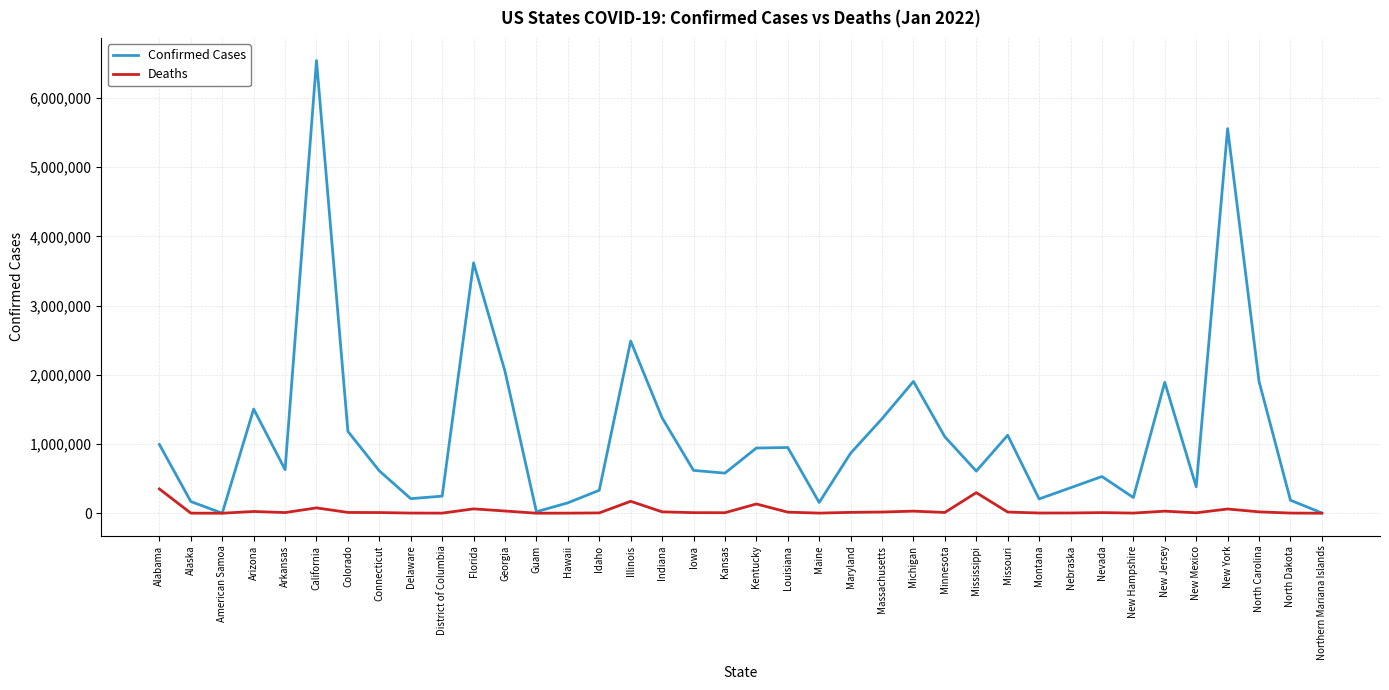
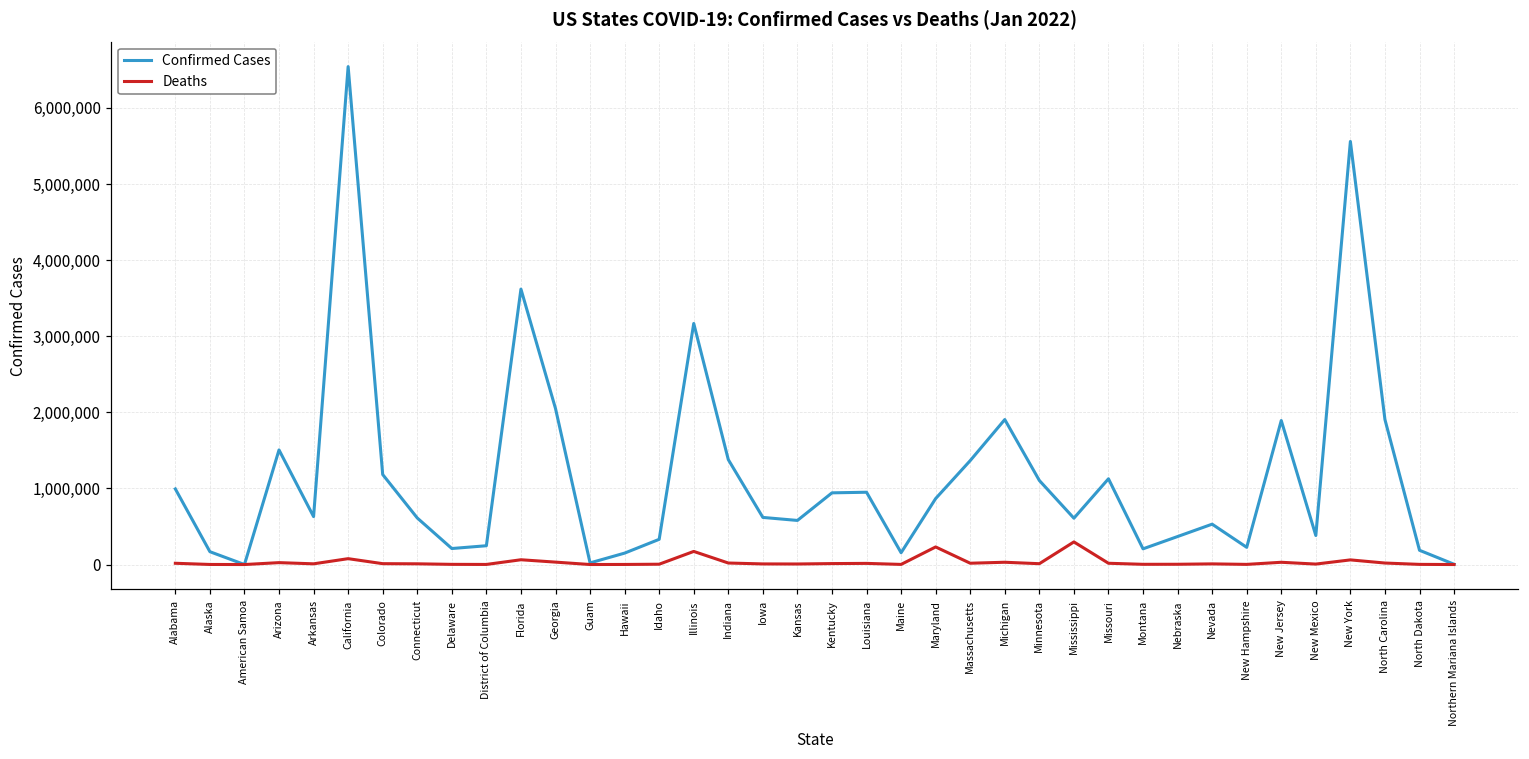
Deaths, Alabama: 400,000 -> 0
Confirmed Cases, Illinois: 2,500,000 -> 3,200,000
Deaths, Kentucky: 100,000 -> 0
Deaths, Maryland: 0 -> 200,000
